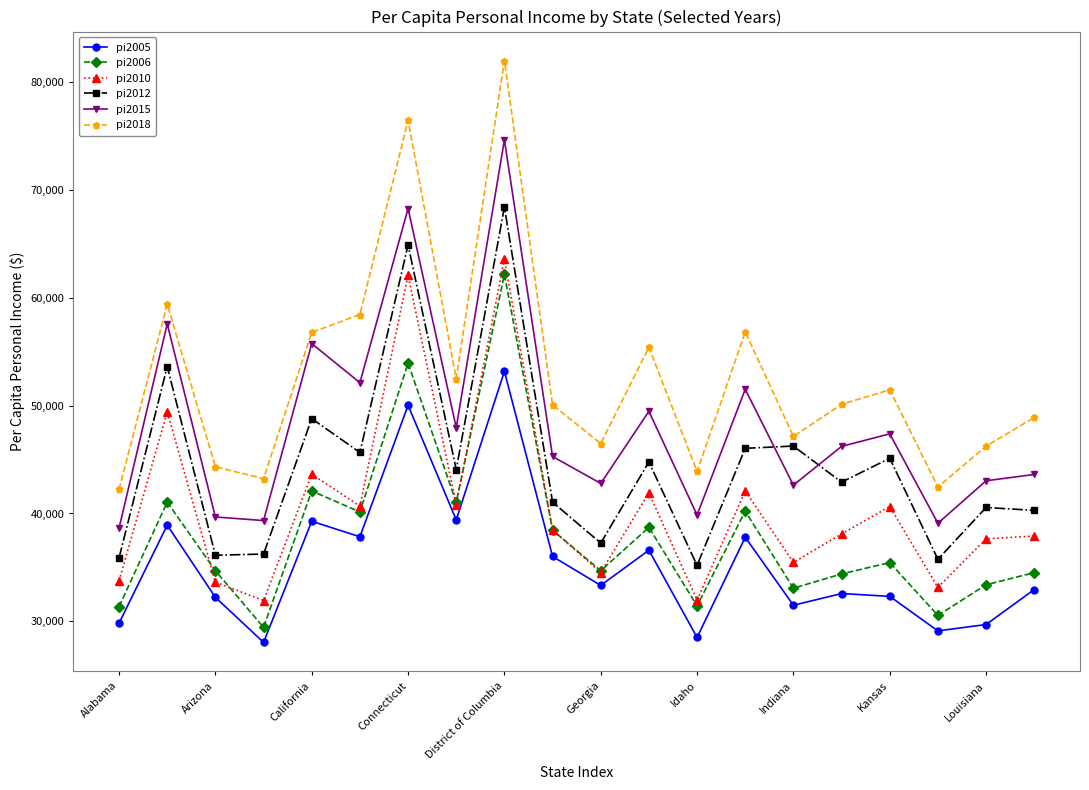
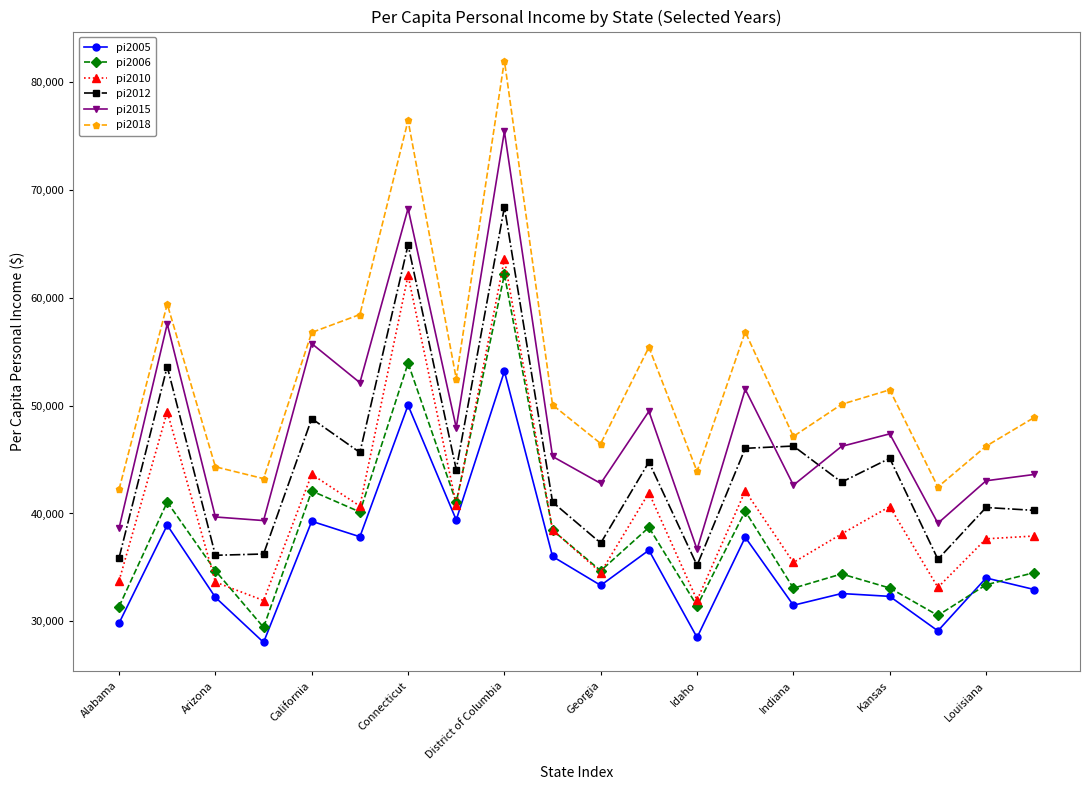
pi2015, District of Columbia: 74,700 -> 75,400
pi2015, Idaho: 39,900 -> 36,700
pi2006, Kansas: 35,400 -> 33,100
pi2005, Louisiana: 29,700 -> 34,000
